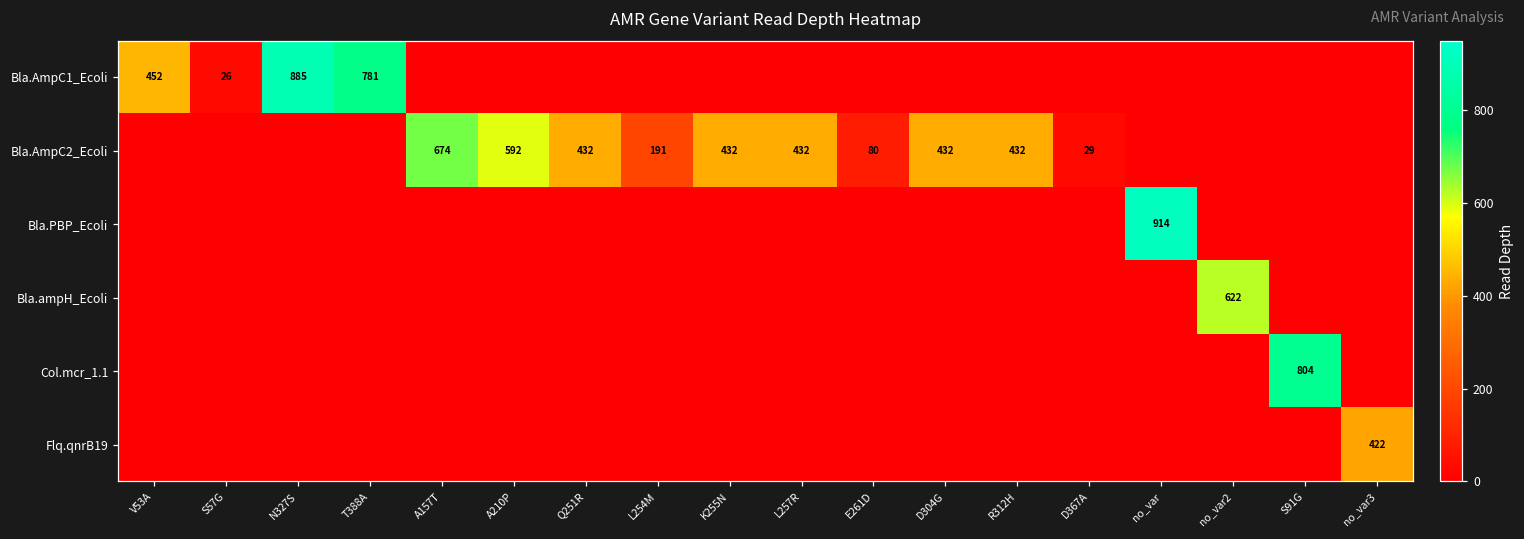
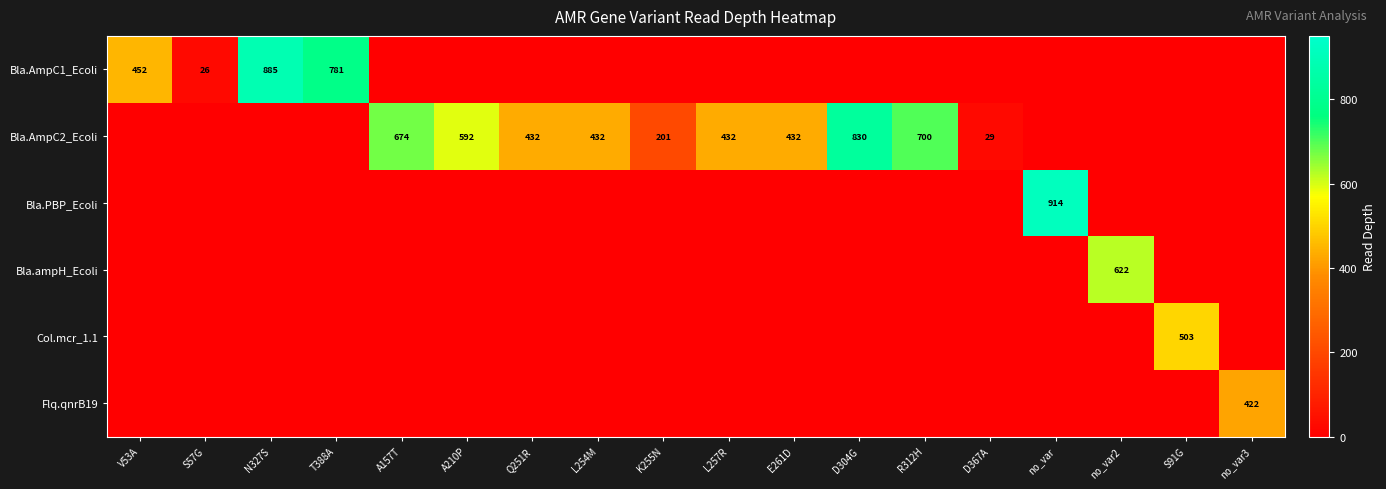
Bla.AmpC2_Ecoli, L254M: 191 -> 432
Bla.AmpC2_Ecoli, K255N: 432 -> 201
Bla.AmpC2_Ecoli, E261D: 80 -> 432
Bla.AmpC2_Ecoli, D304G: 432 -> 830
Bla.AmpC2_Ecoli, R312H: 432 -> 700
Col.mcr_1.1, S91G: 804 -> 503
